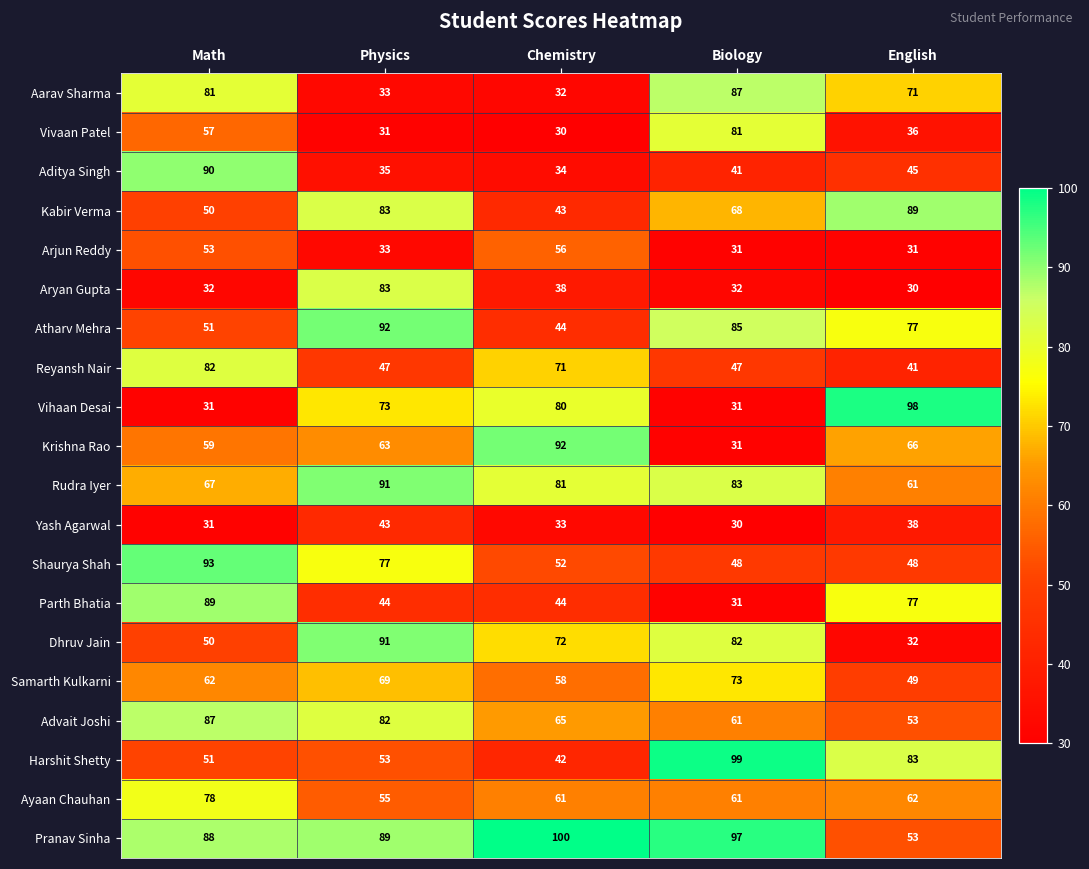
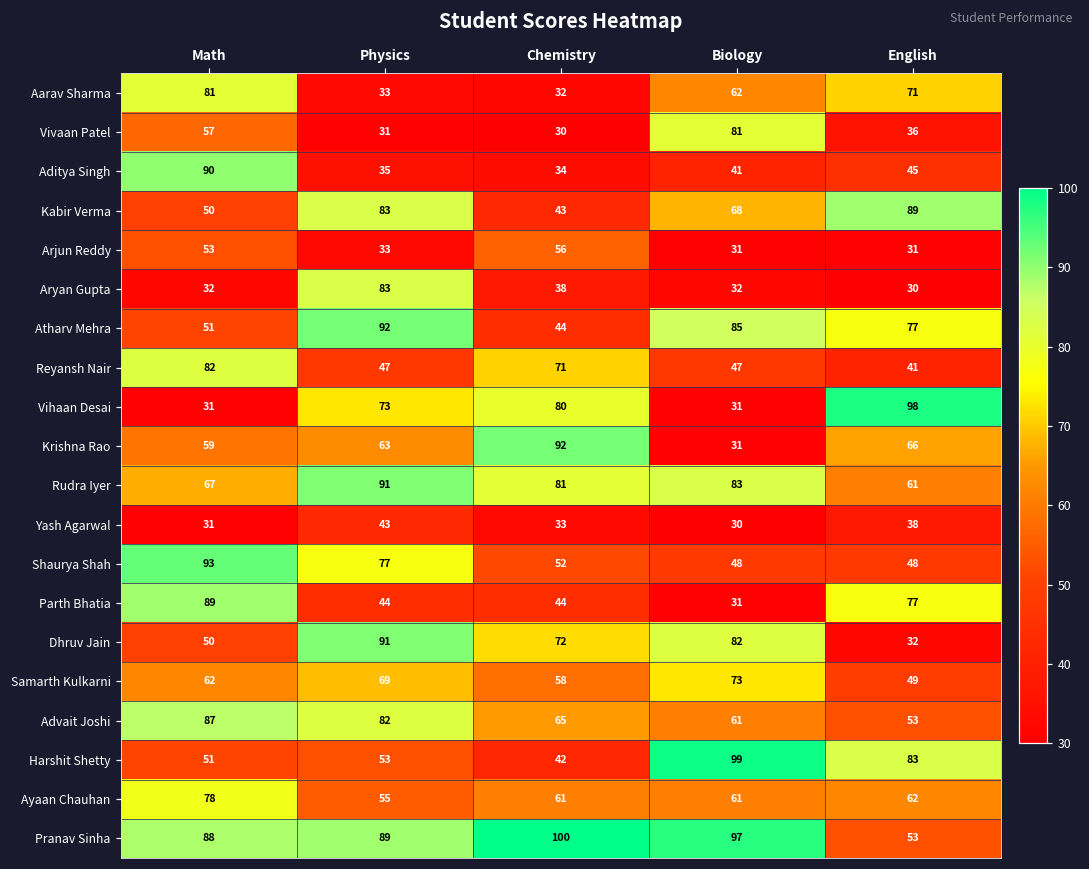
Aarav Sharma, Biology: 87 -> 62
